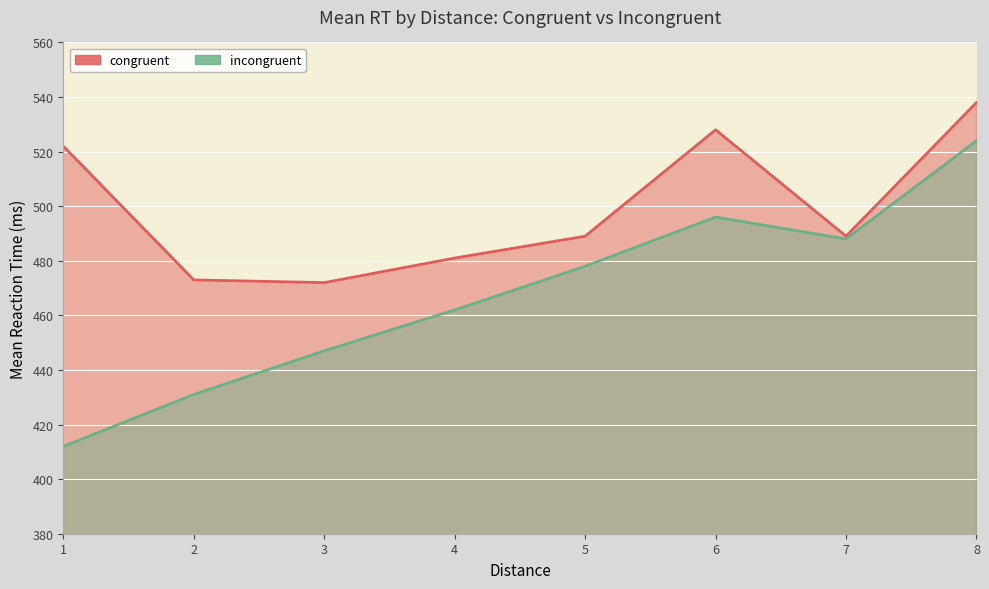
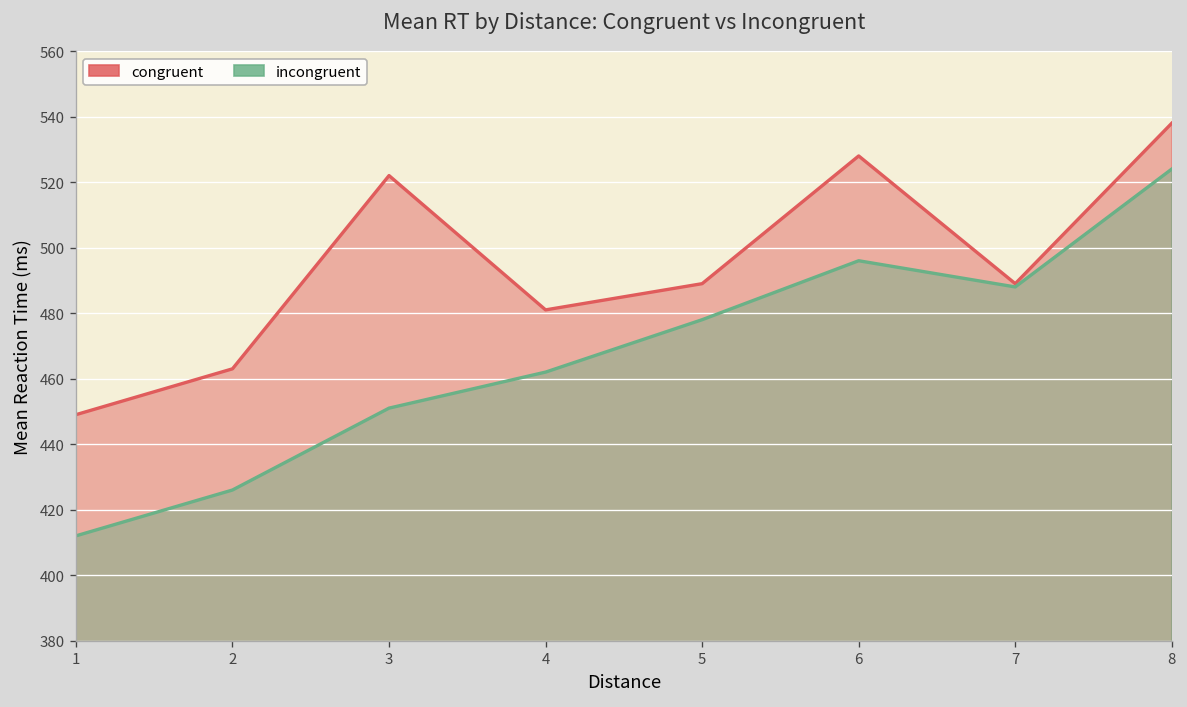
congruent, 1: 522 -> 449
congruent, 2: 473 -> 463
incongruent, 2: 431 -> 426
congruent, 3: 472 -> 522
incongruent, 3: 447 -> 451
